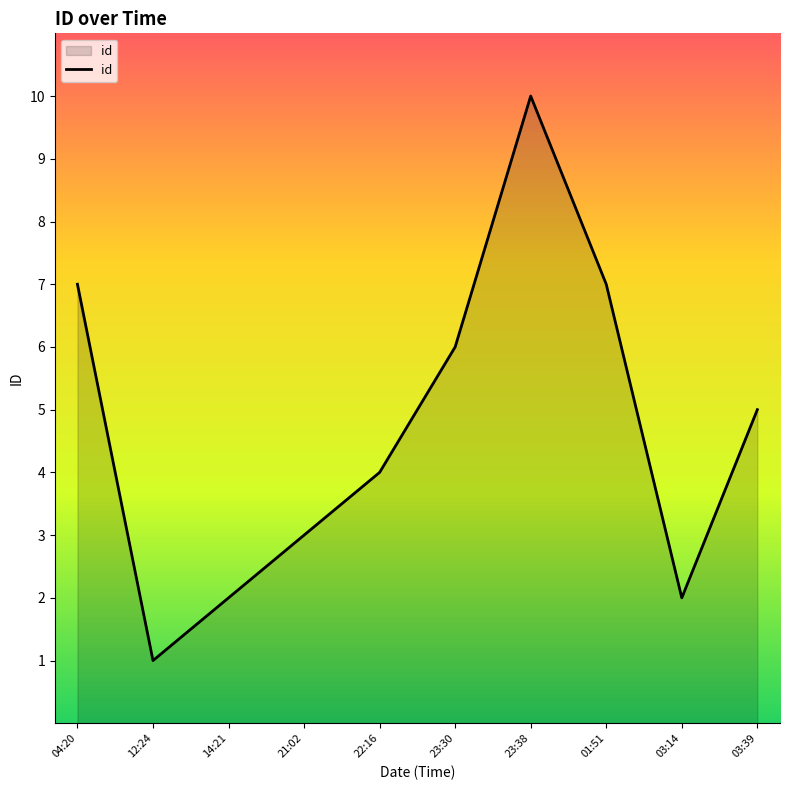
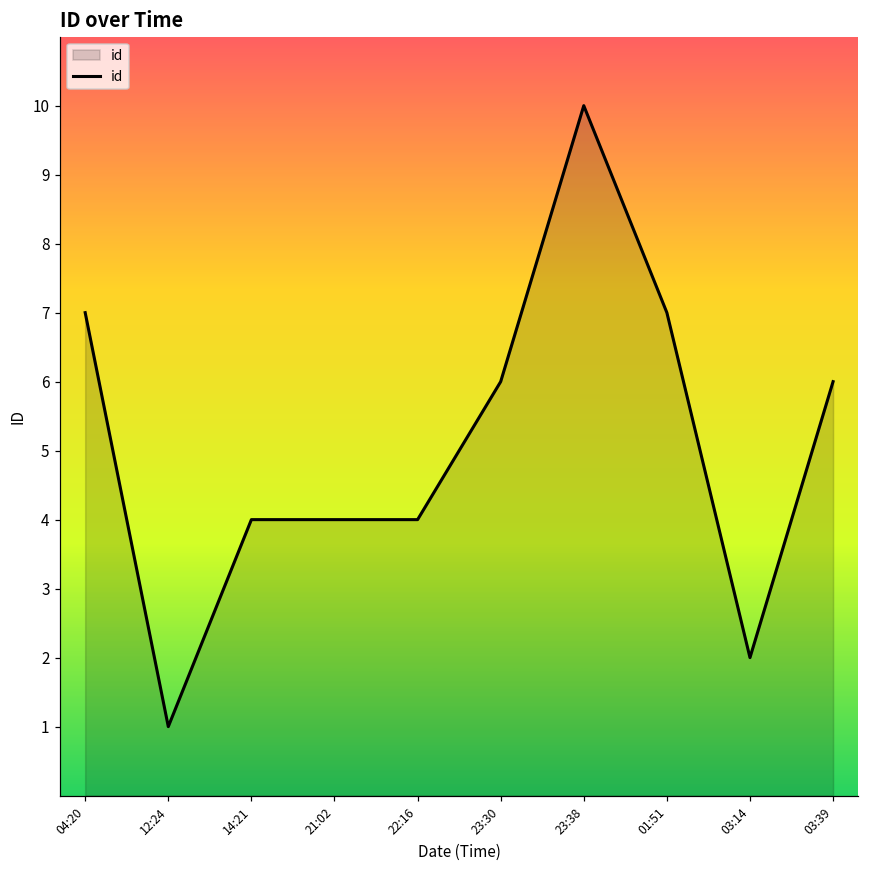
14:21: 2 -> 4
21:02: 3 -> 4
03:39: 5 -> 6
